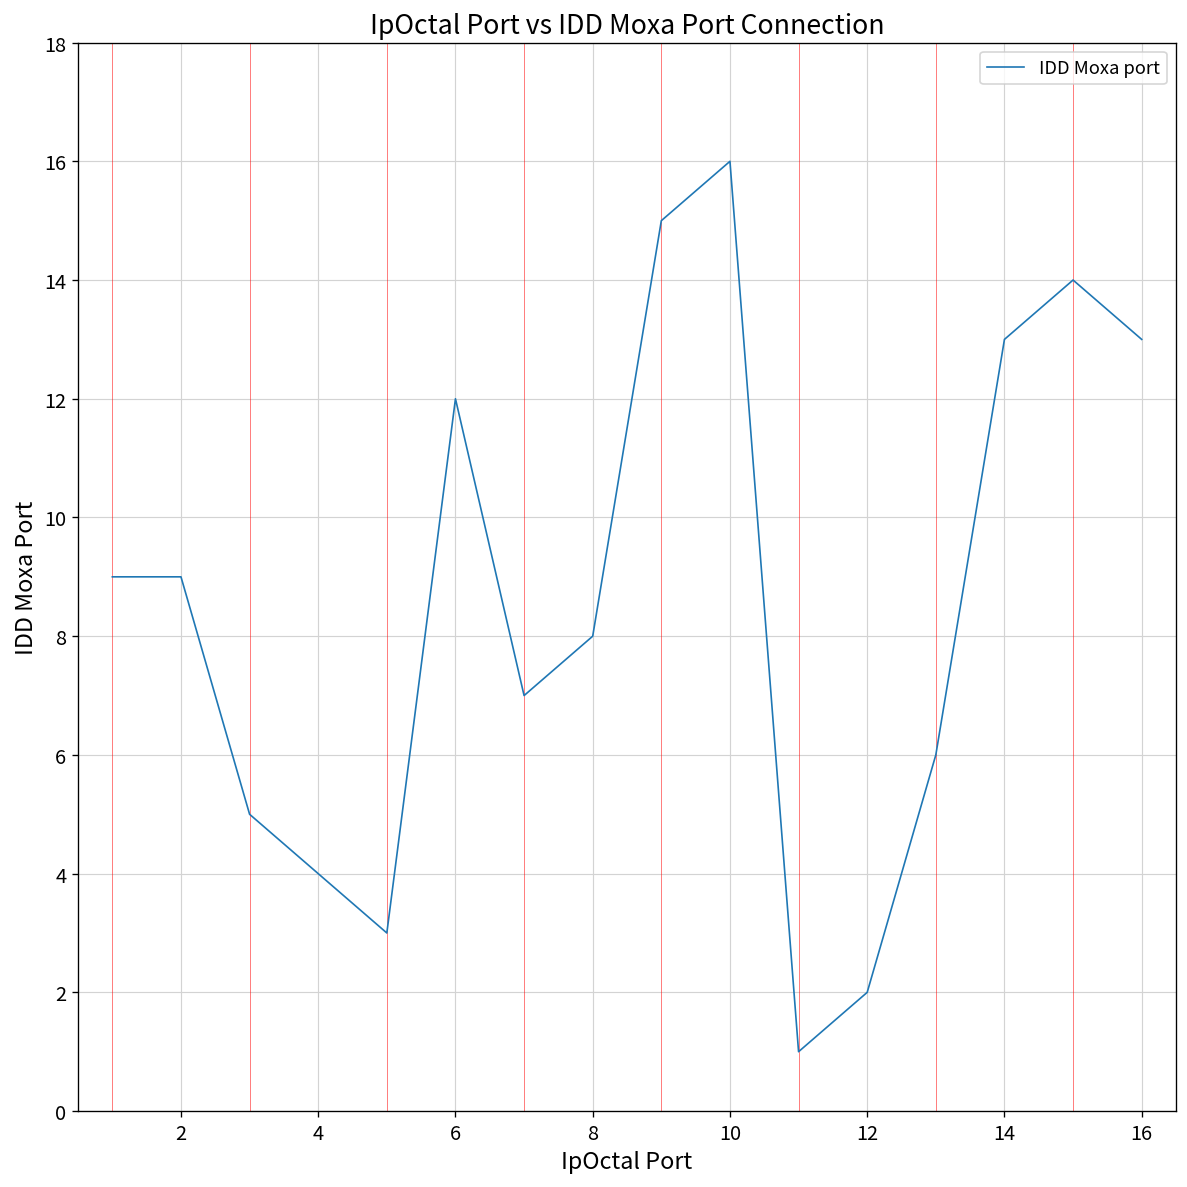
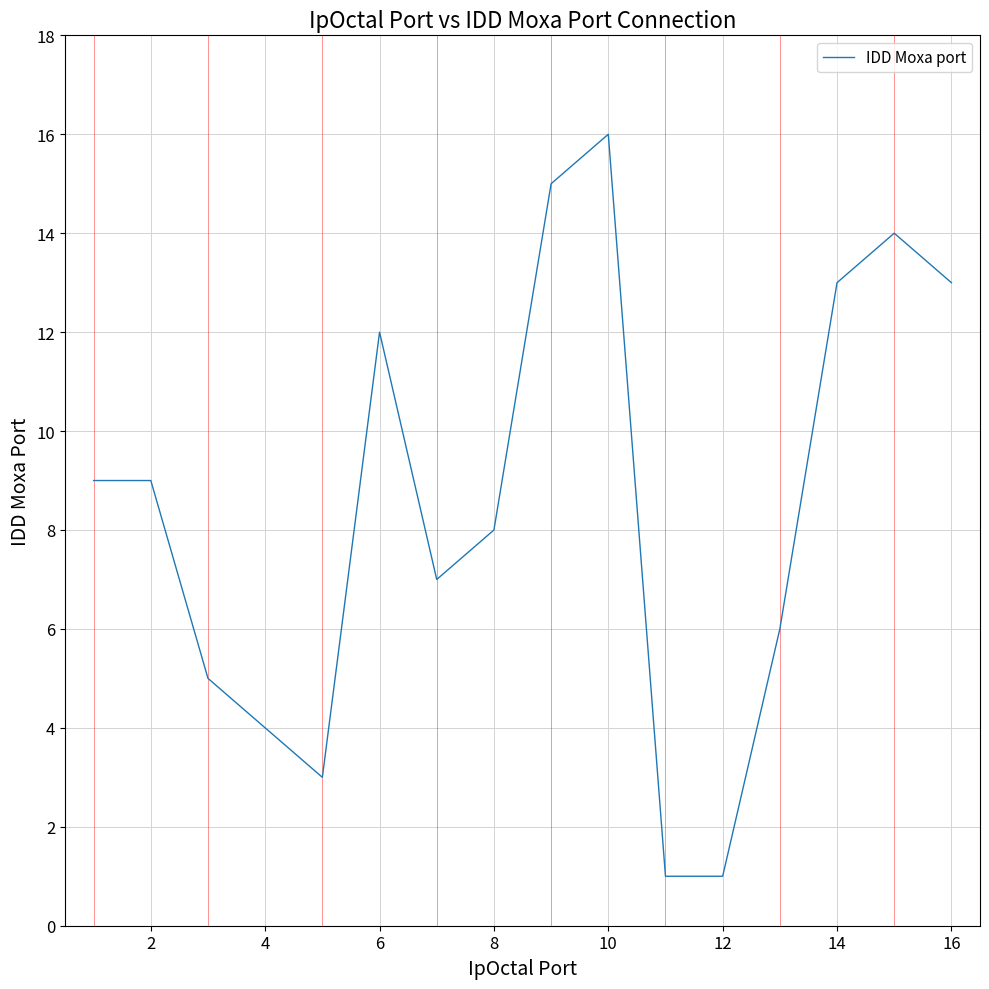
12: 2 -> 1
